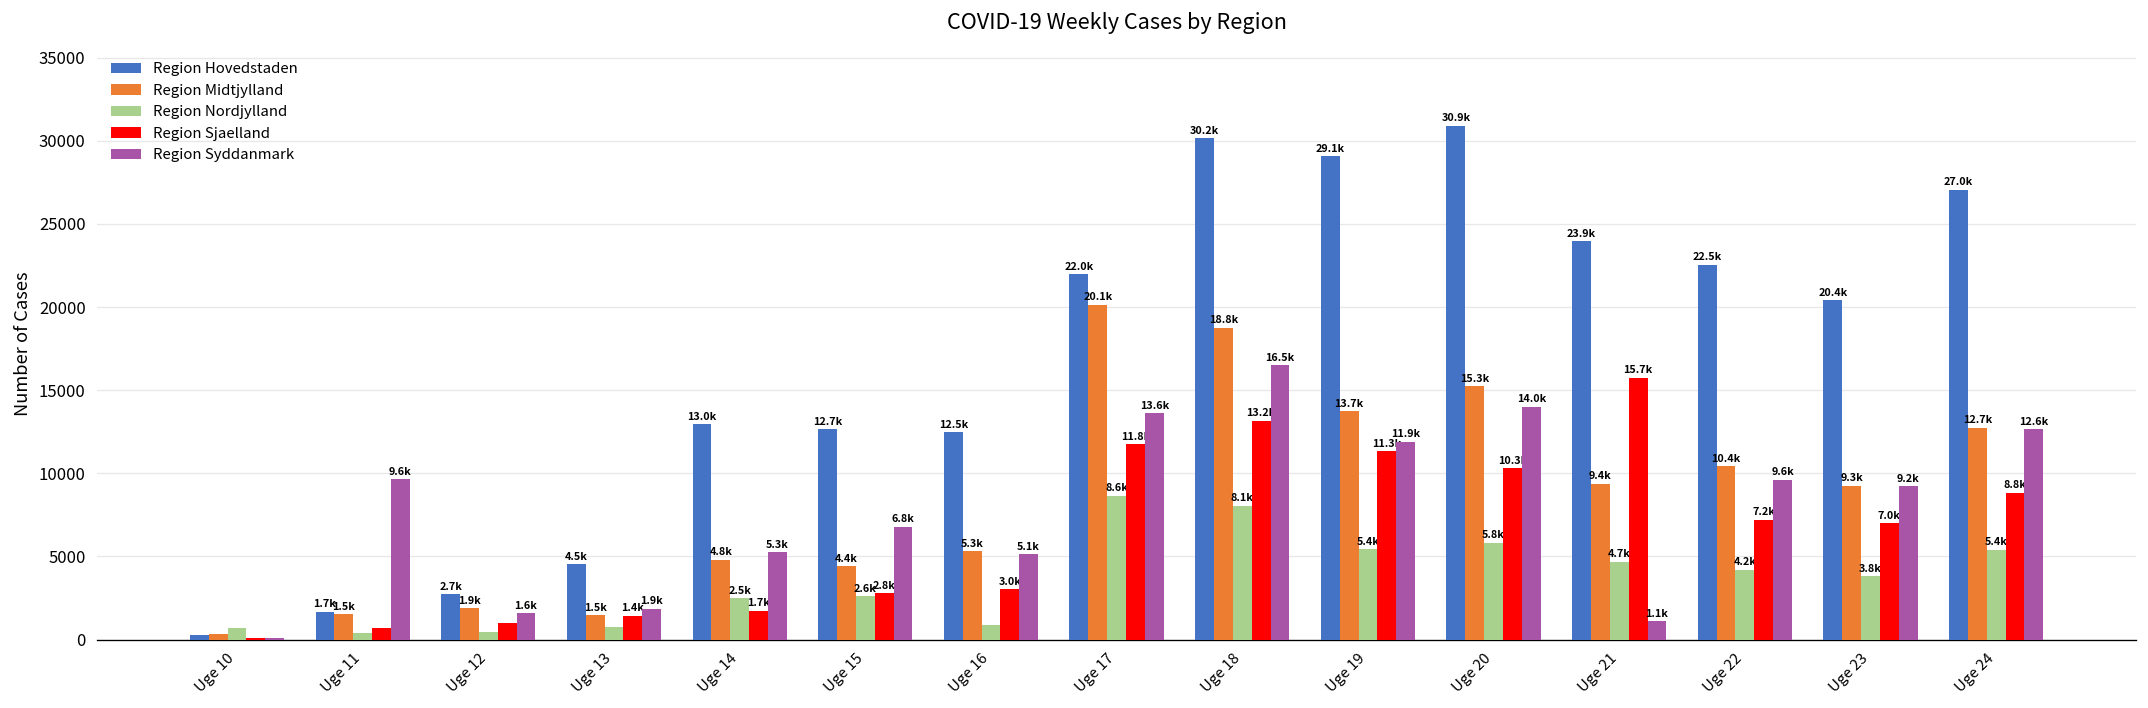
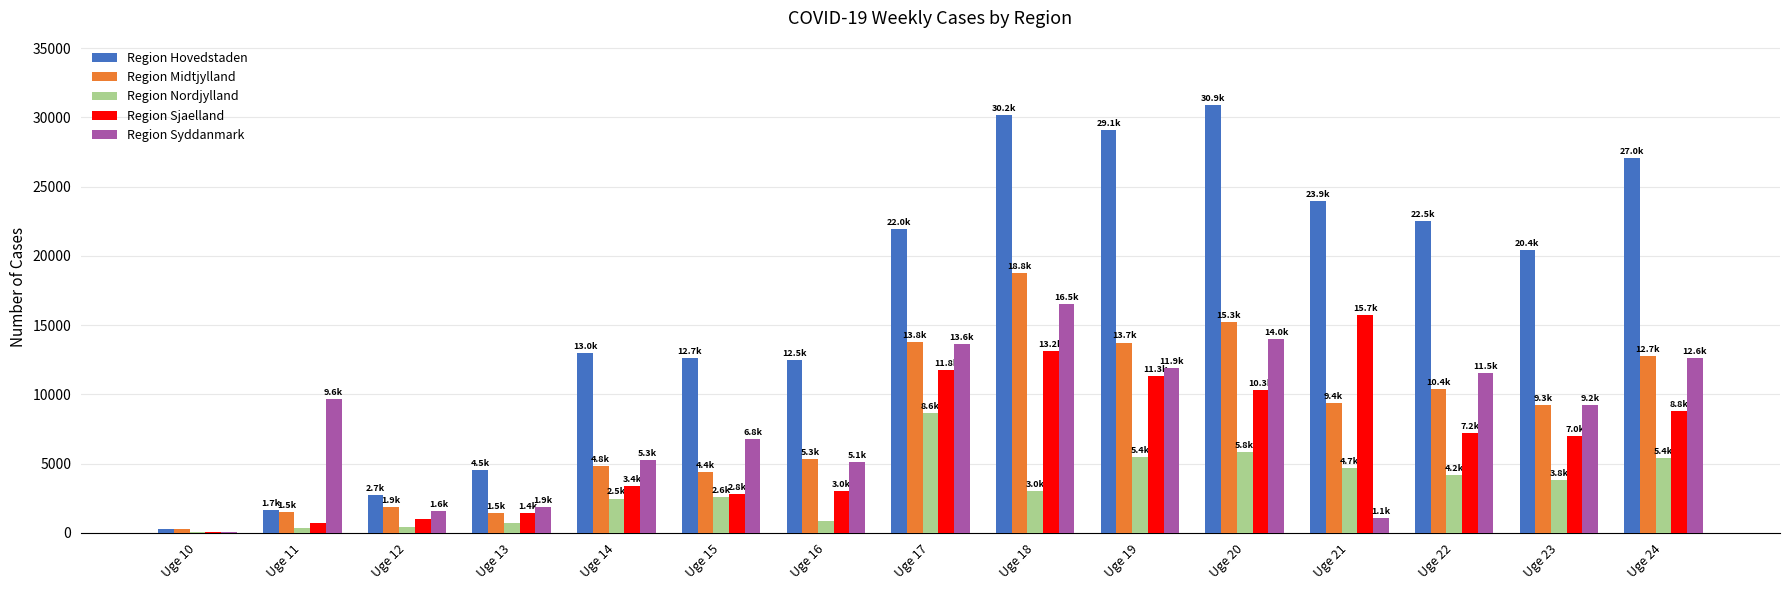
Region Nordjylland, Uge 10: 700 -> 100
Region Sjaelland, Uge 14: 1.7k -> 3.4k
Region Midtjylland, Uge 17: 20.1k -> 13.8k
Region Nordjylland, Uge 18: 8.1k -> 3.0k
Region Syddanmark, Uge 22: 9.6k -> 11.5k
